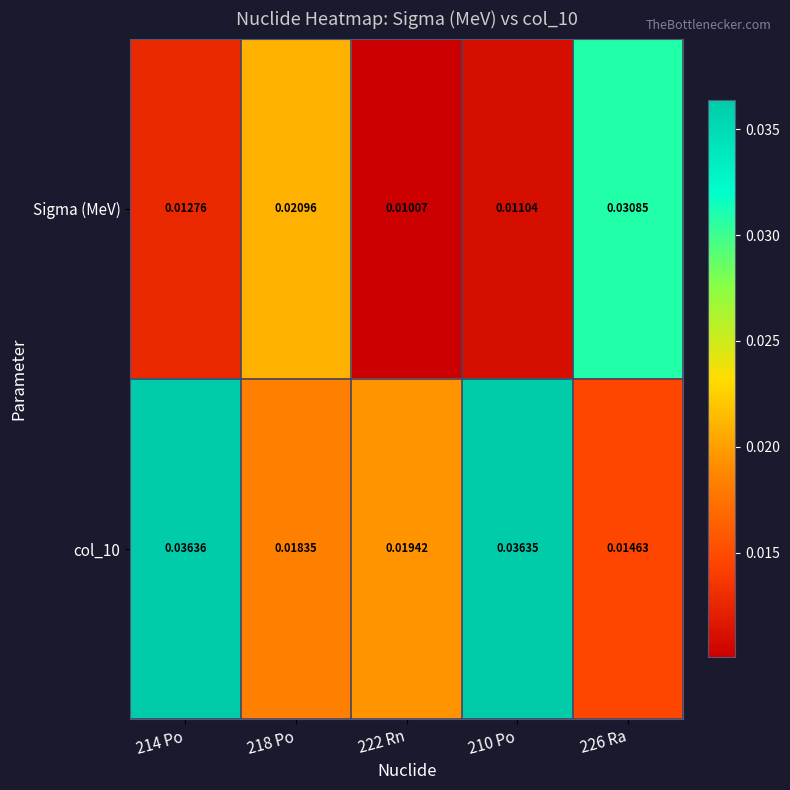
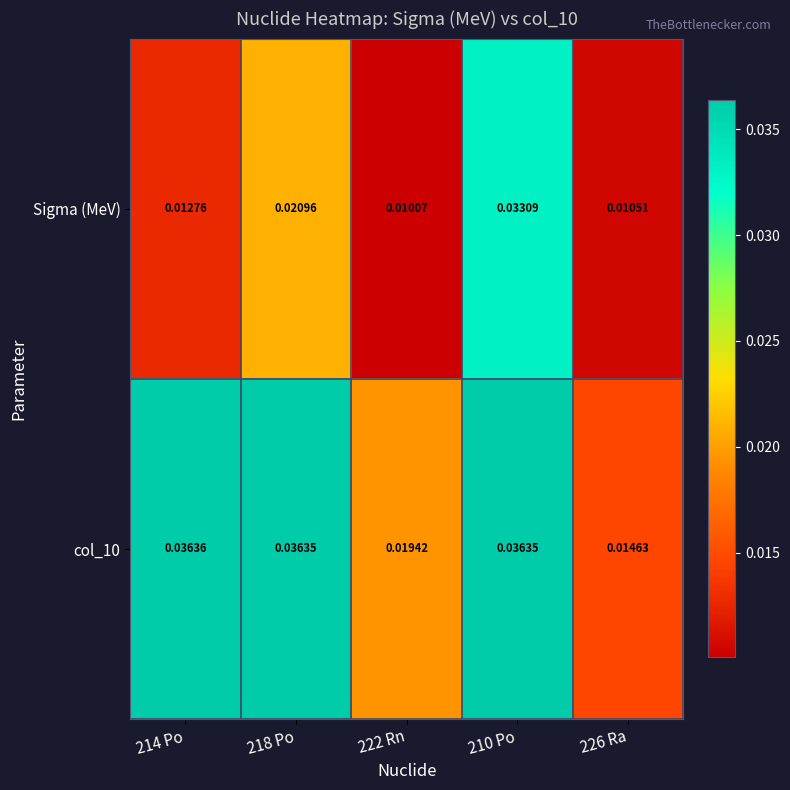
Sigma (MeV), 210 Po: 0.01104 -> 0.03309
Sigma (MeV), 226 Ra: 0.03085 -> 0.01051
col_10, 218 Po: 0.01835 -> 0.03635
